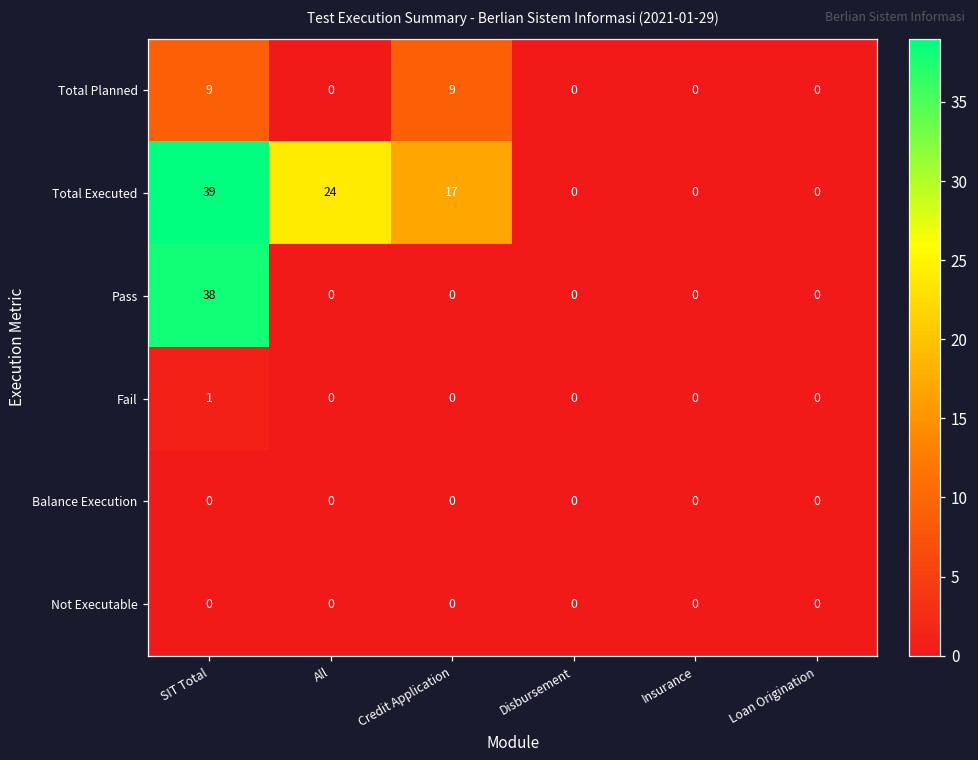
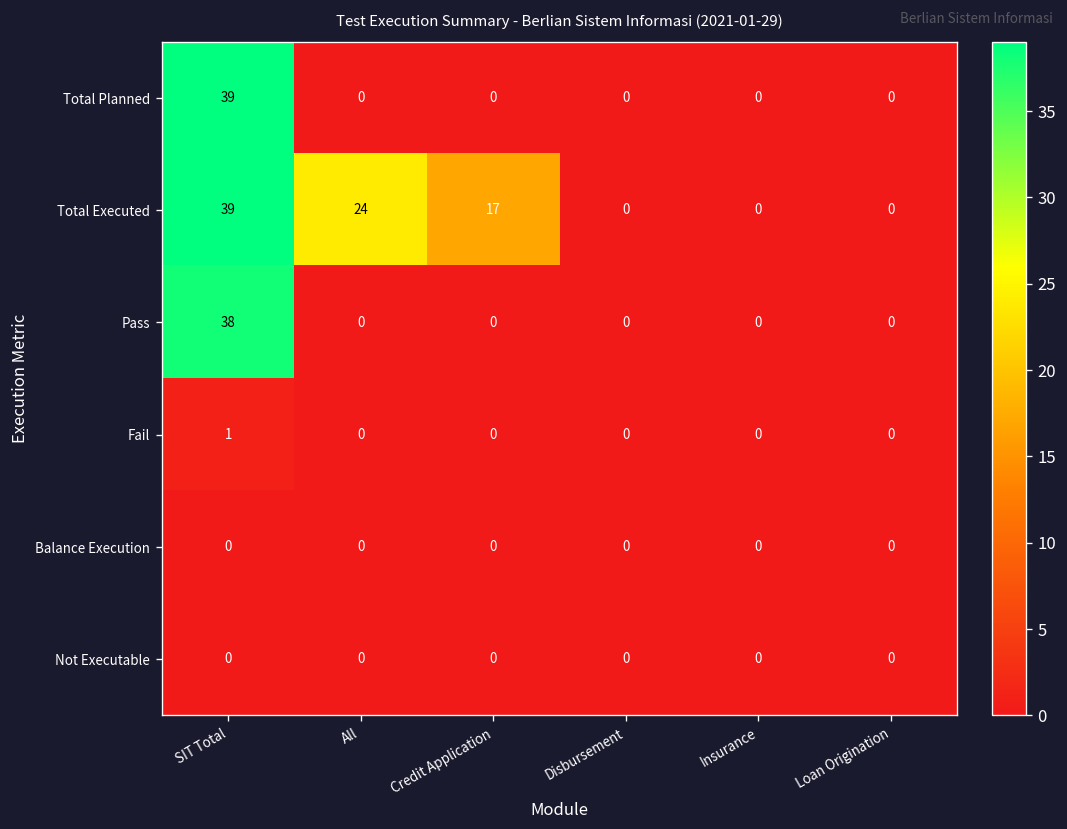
Total Planned, SIT Total: 9 -> 39
Total Planned, Credit Application: 9 -> 0
